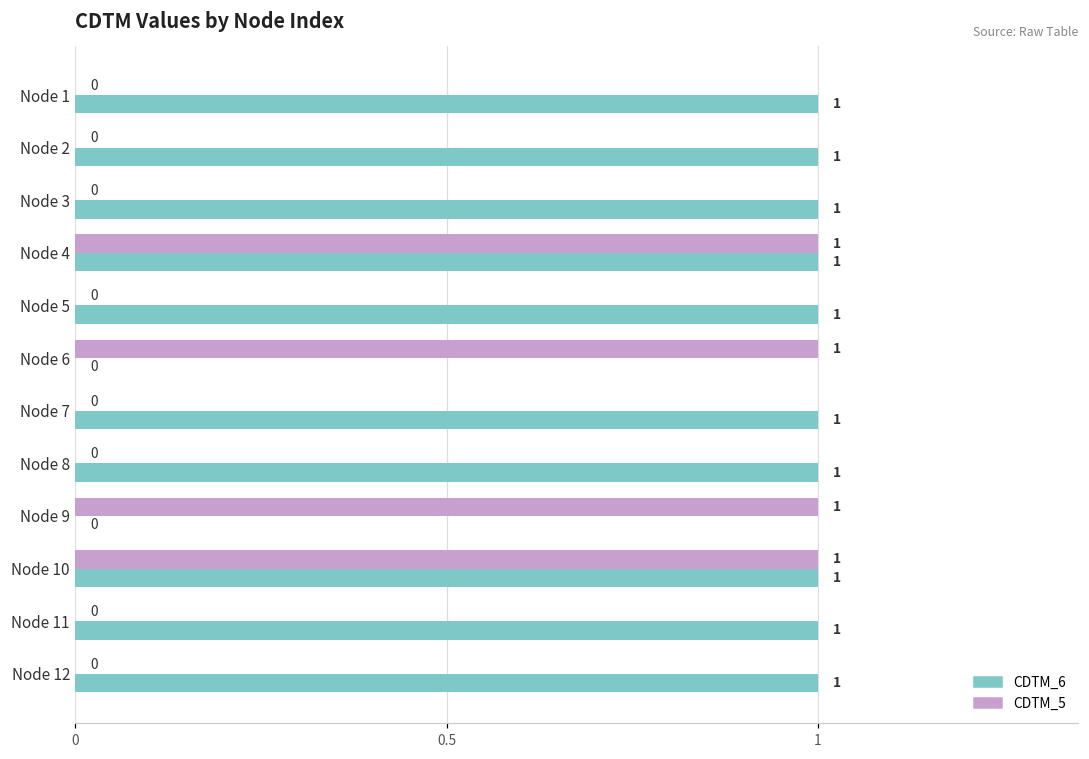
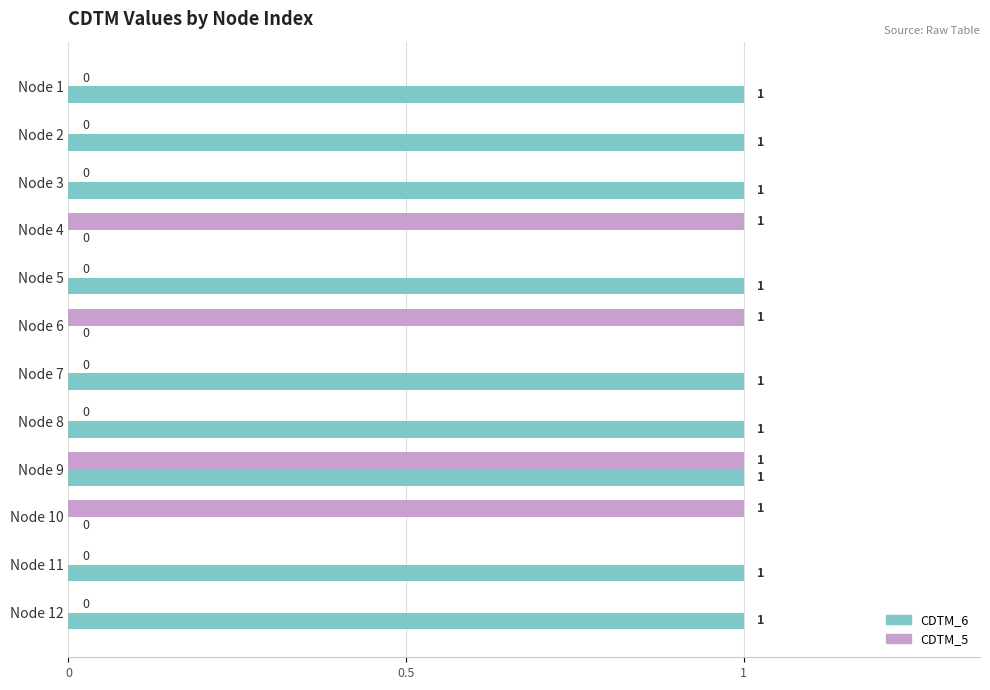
CDTM_6, Node 4: 1 -> 0
CDTM_6, Node 9: 0 -> 1
CDTM_6, Node 10: 1 -> 0
